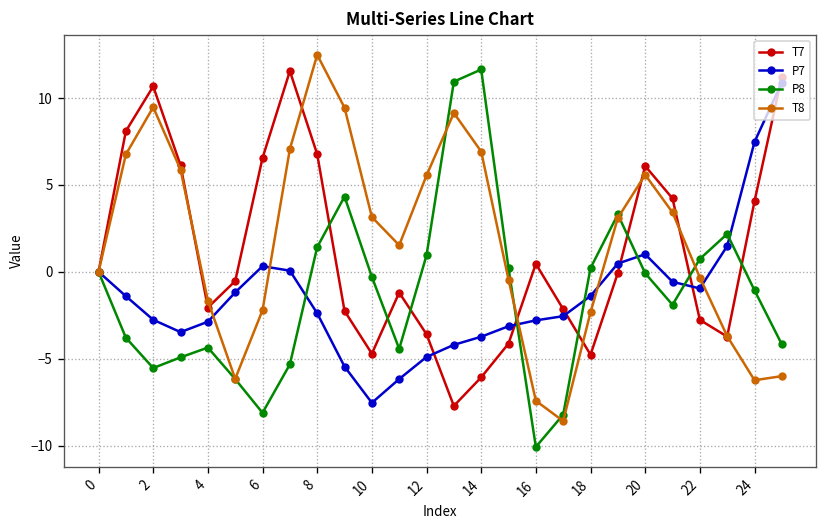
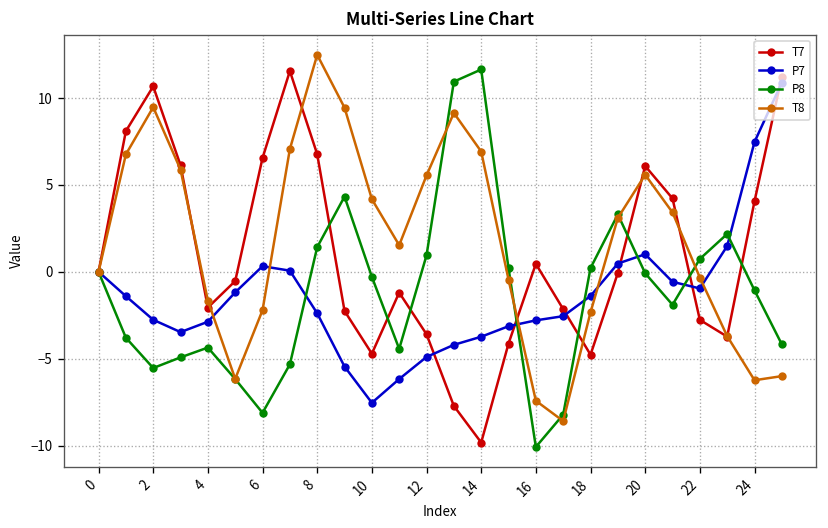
T8, 10: 3.2 -> 4.2
T7, 14: -6.1 -> -9.8
